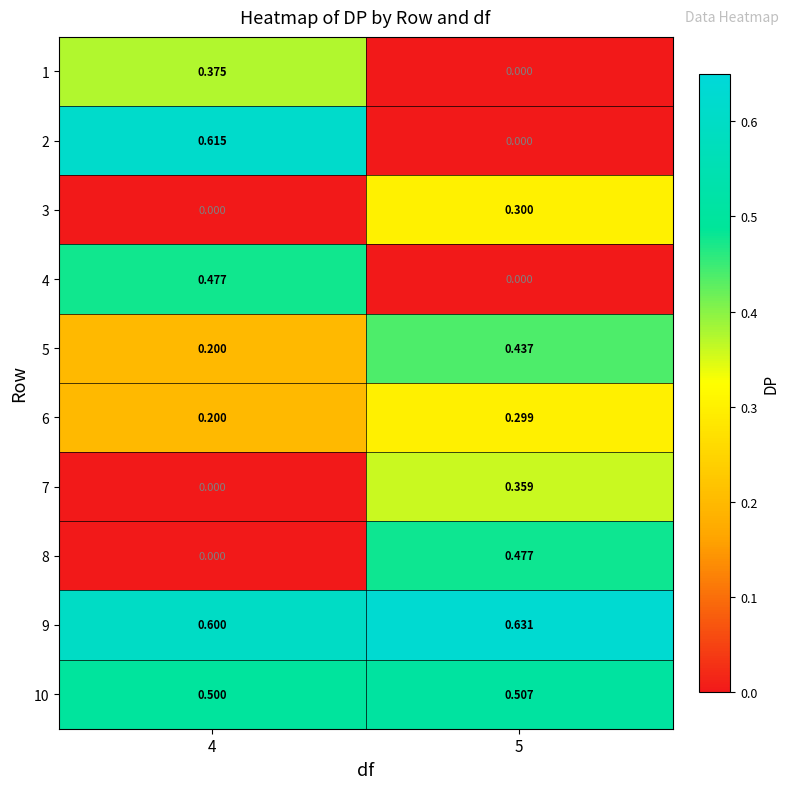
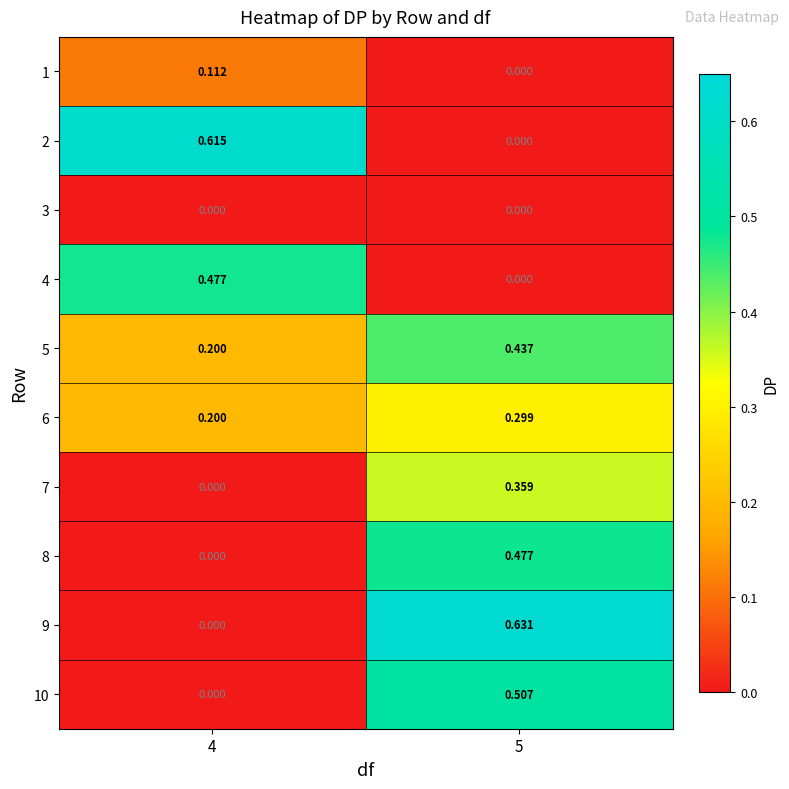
1, 4: 0.375 -> 0.112
3, 5: 0.300 -> 0.000
9, 4: 0.600 -> 0.000
10, 4: 0.500 -> 0.000
